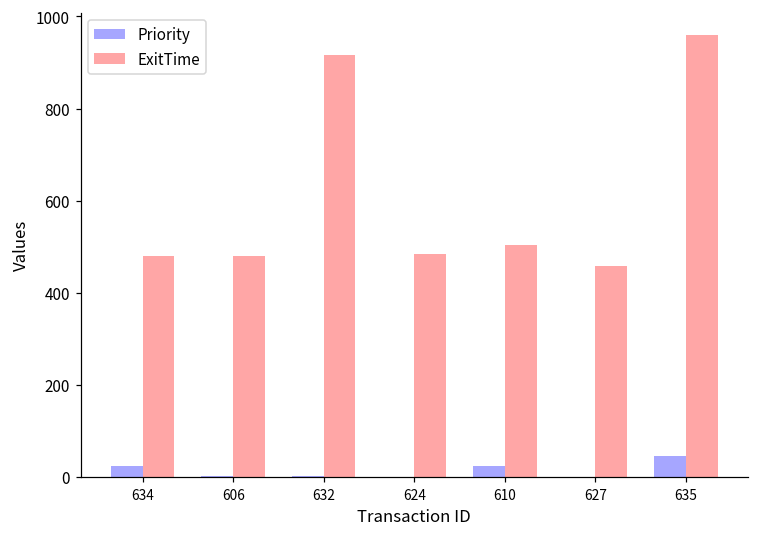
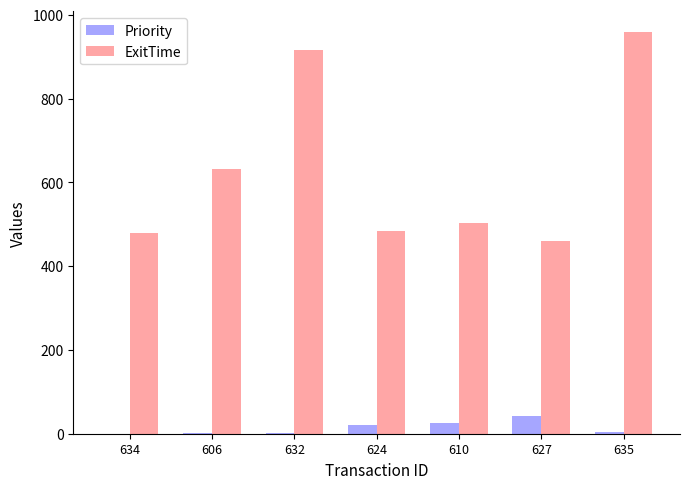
Priority, 634: 30 -> 0
ExitTime, 606: 480 -> 630
Priority, 624: 0 -> 20
Priority, 627: 0 -> 40
Priority, 635: 50 -> 0
